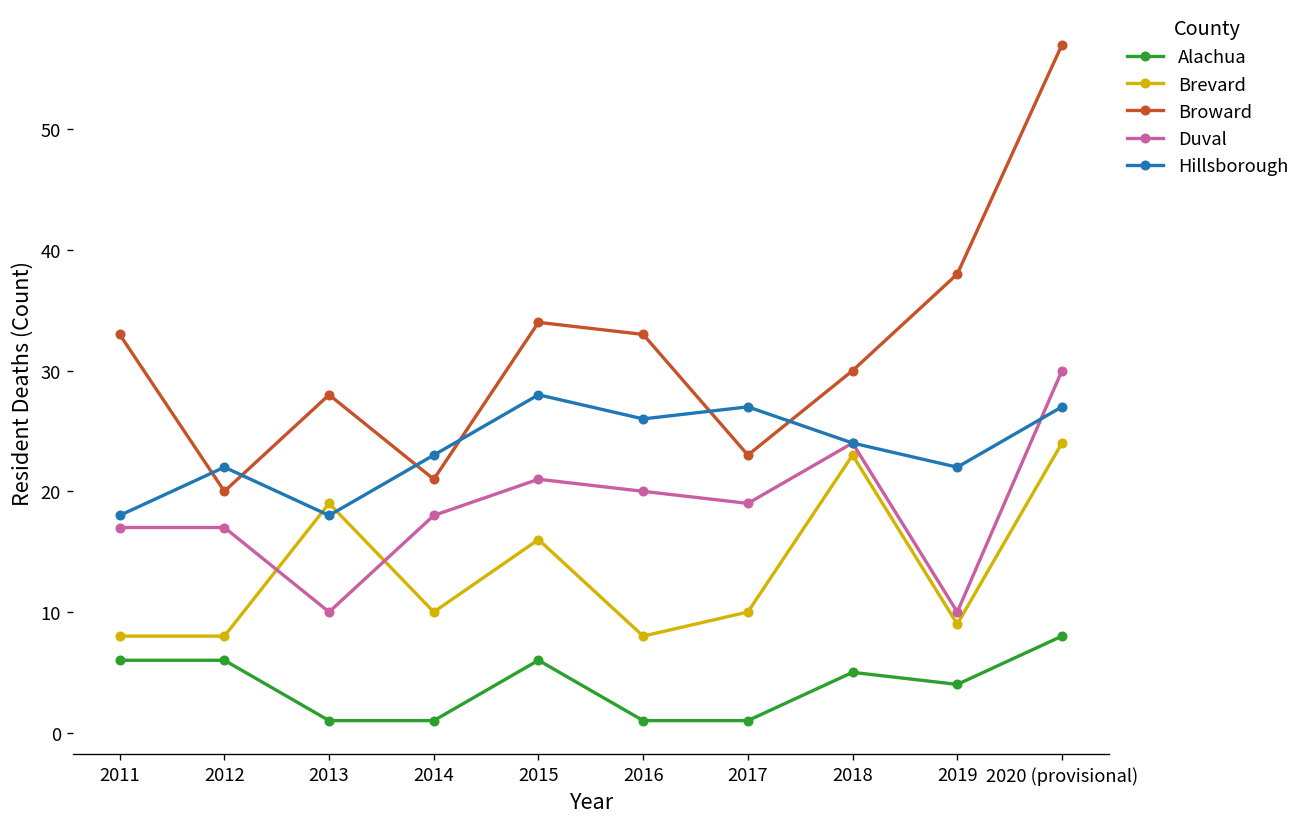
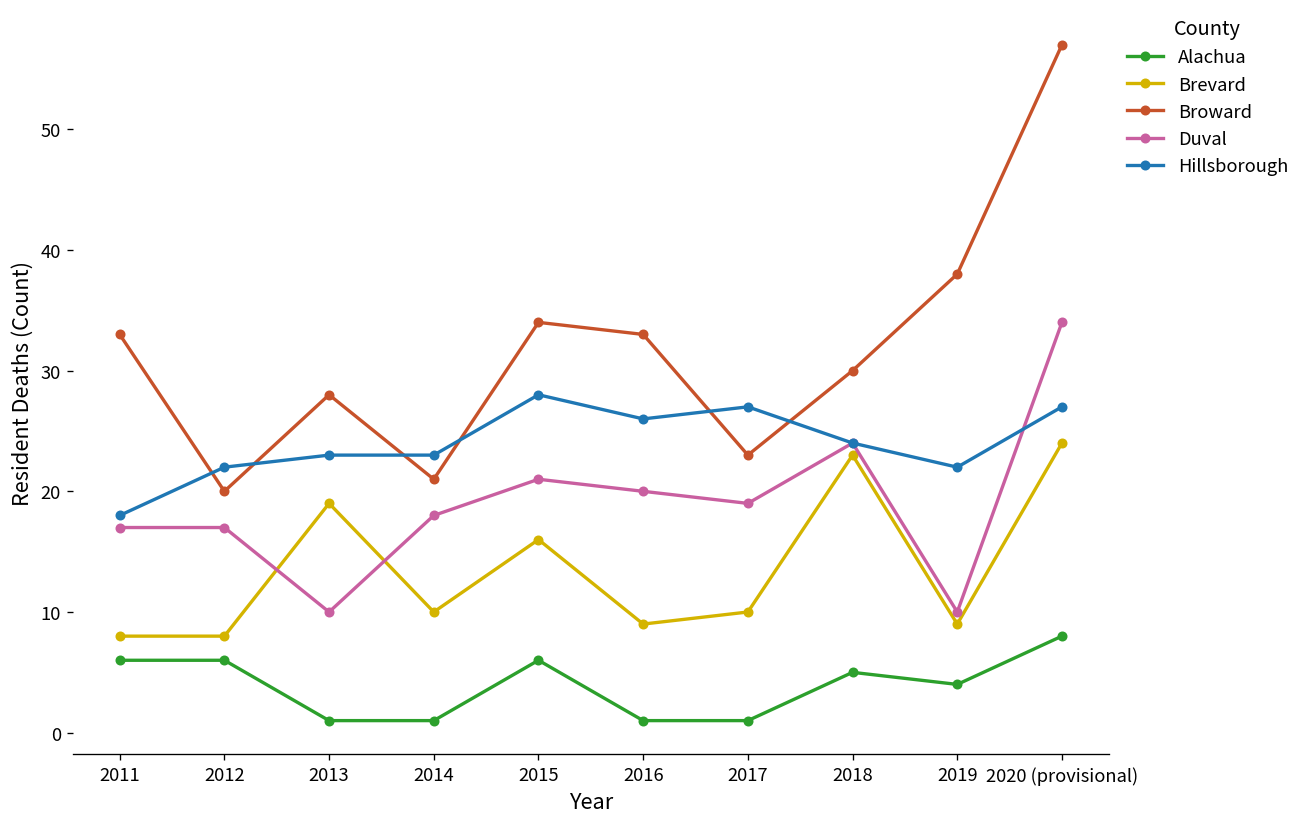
Hillsborough, 2013: 18 -> 23
Brevard, 2016: 8 -> 9
Duval, 2020 (provisional): 30 -> 34
